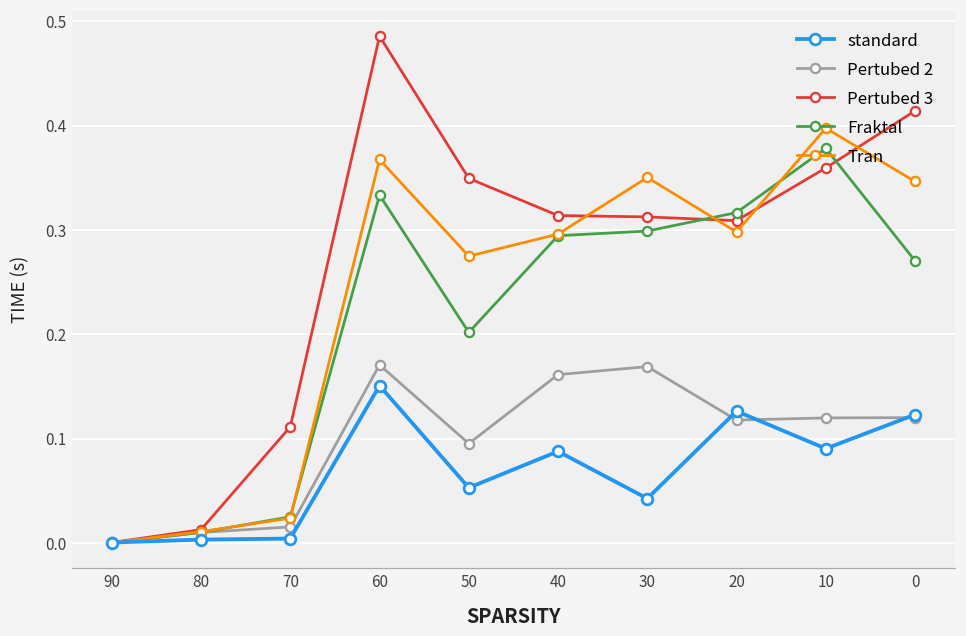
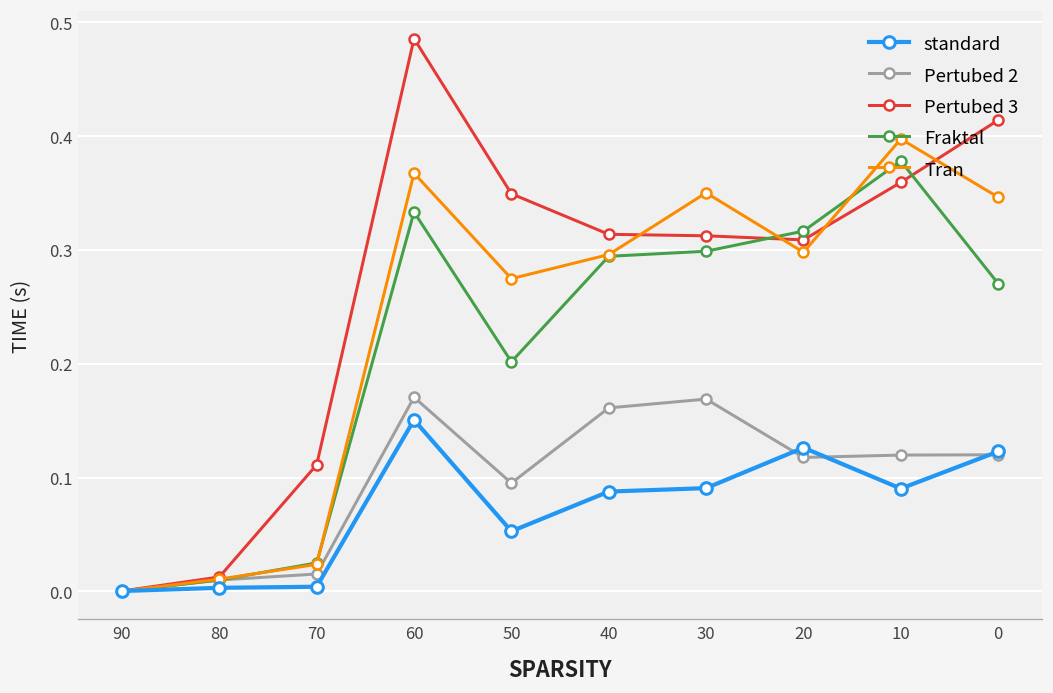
standard, 30: 0.04 -> 0.09
